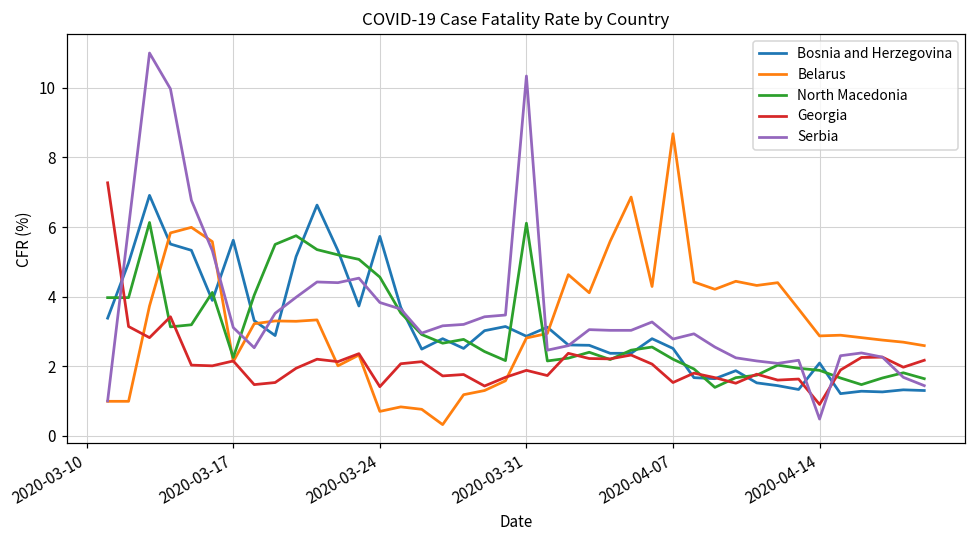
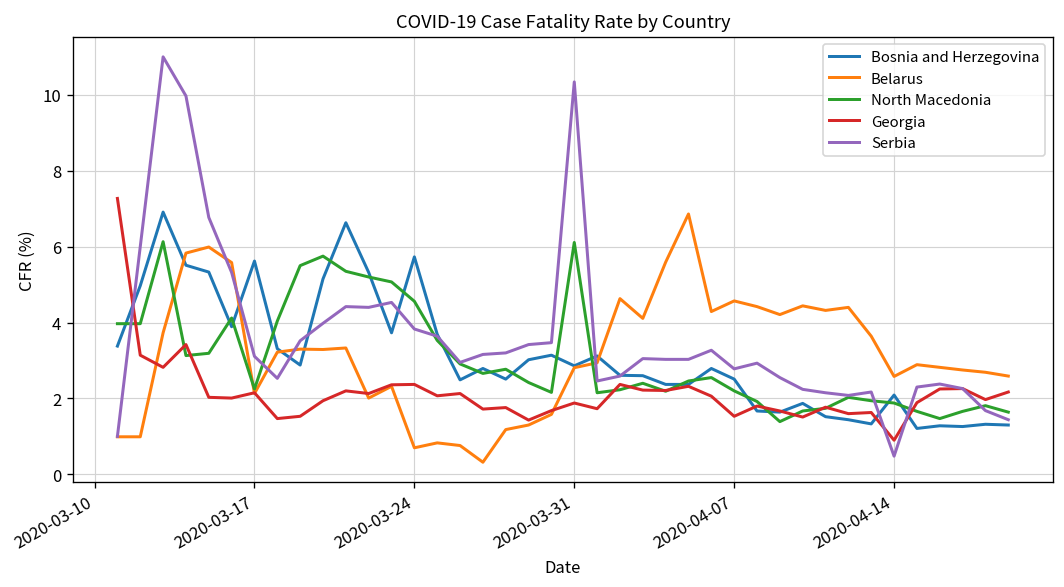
Georgia, 2020-03-24: 1.4 -> 2.4
Belarus, 2020-04-07: 8.7 -> 4.6
Belarus, 2020-04-14: 2.9 -> 2.6
